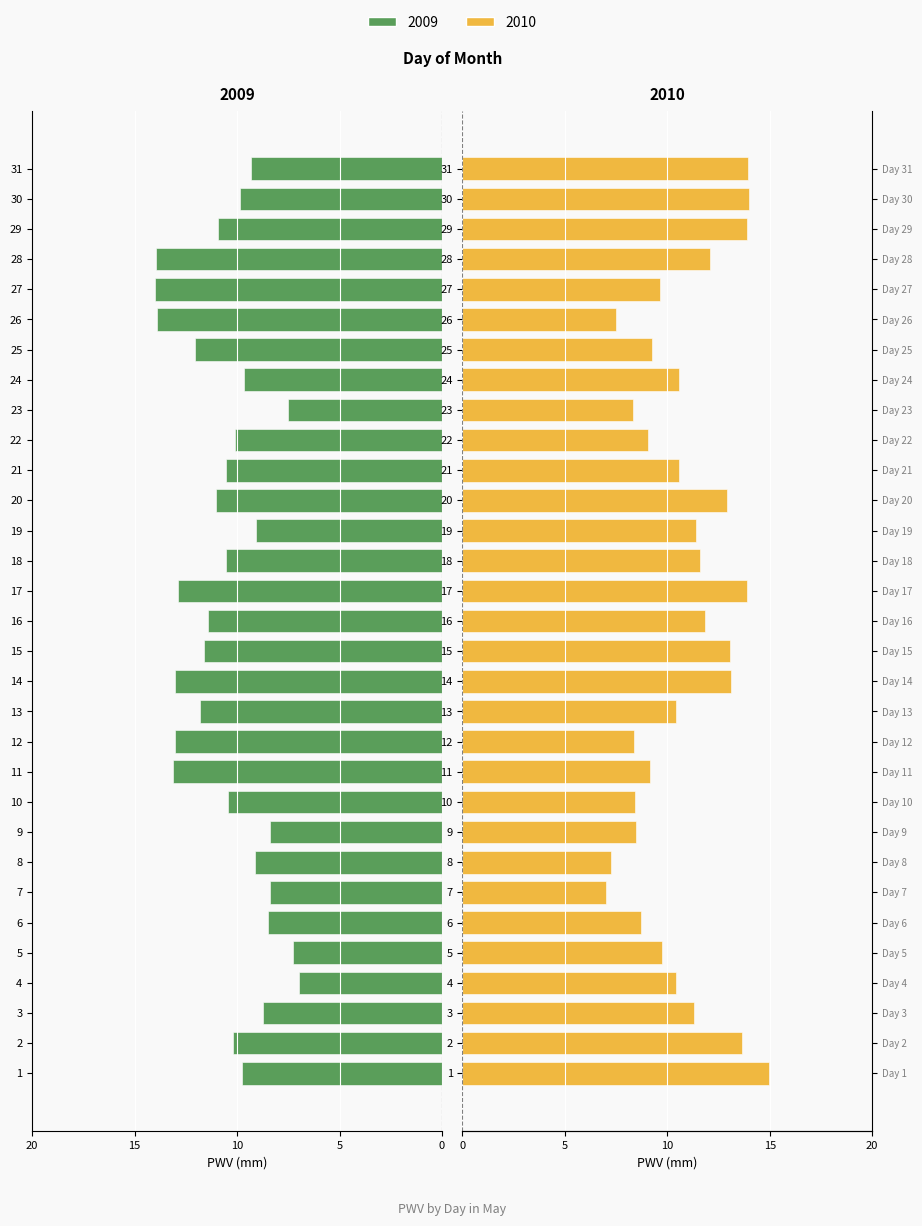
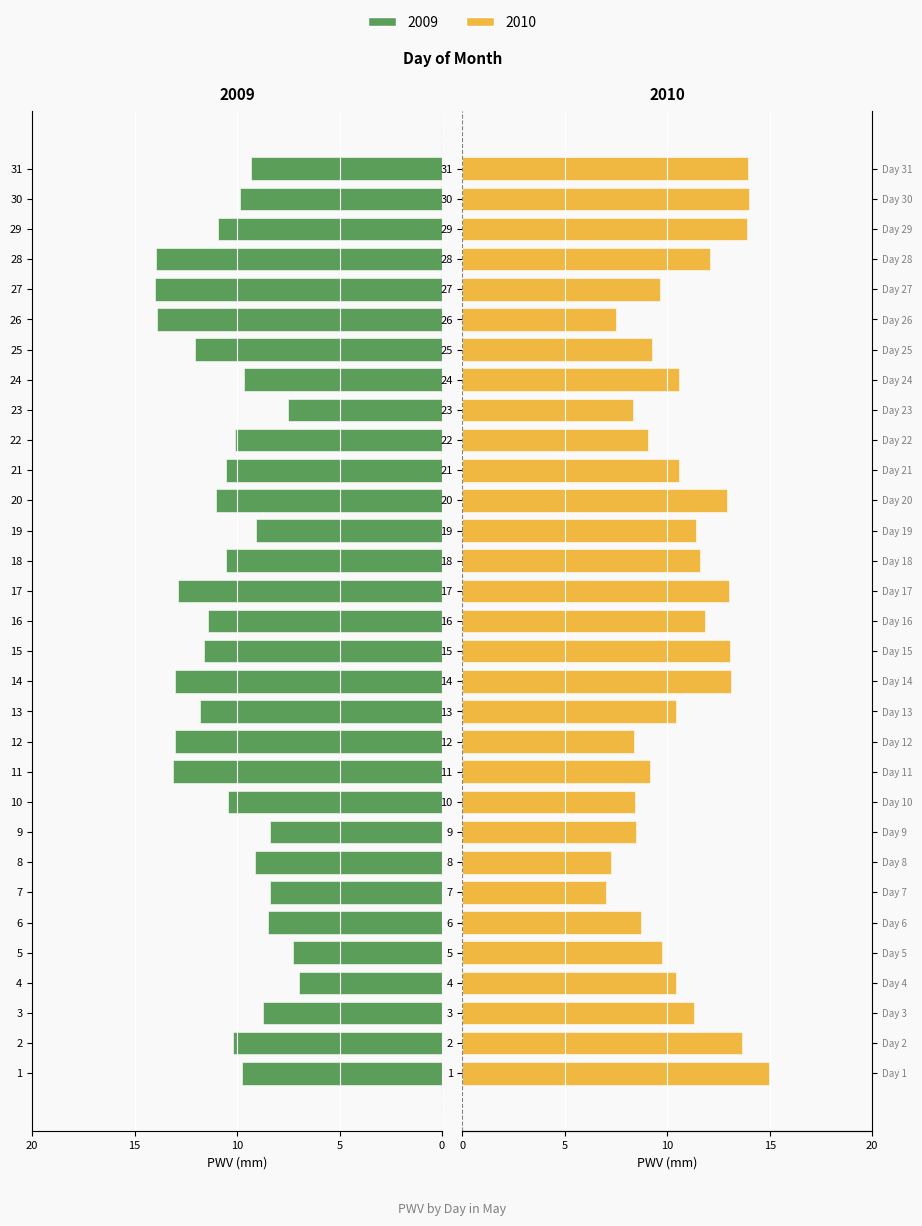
2010, 17: 13.9 -> 13.0
